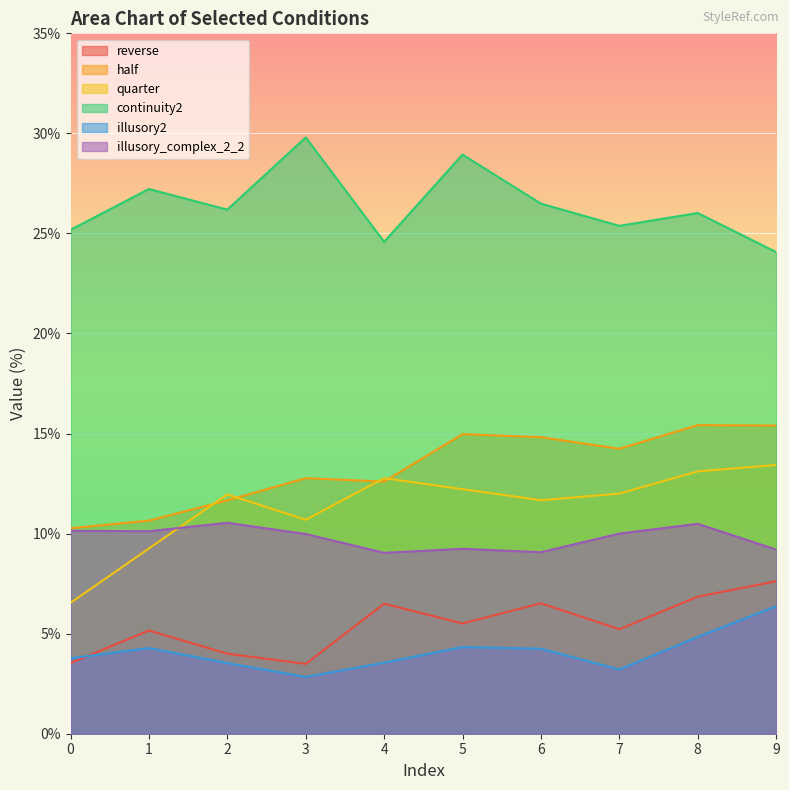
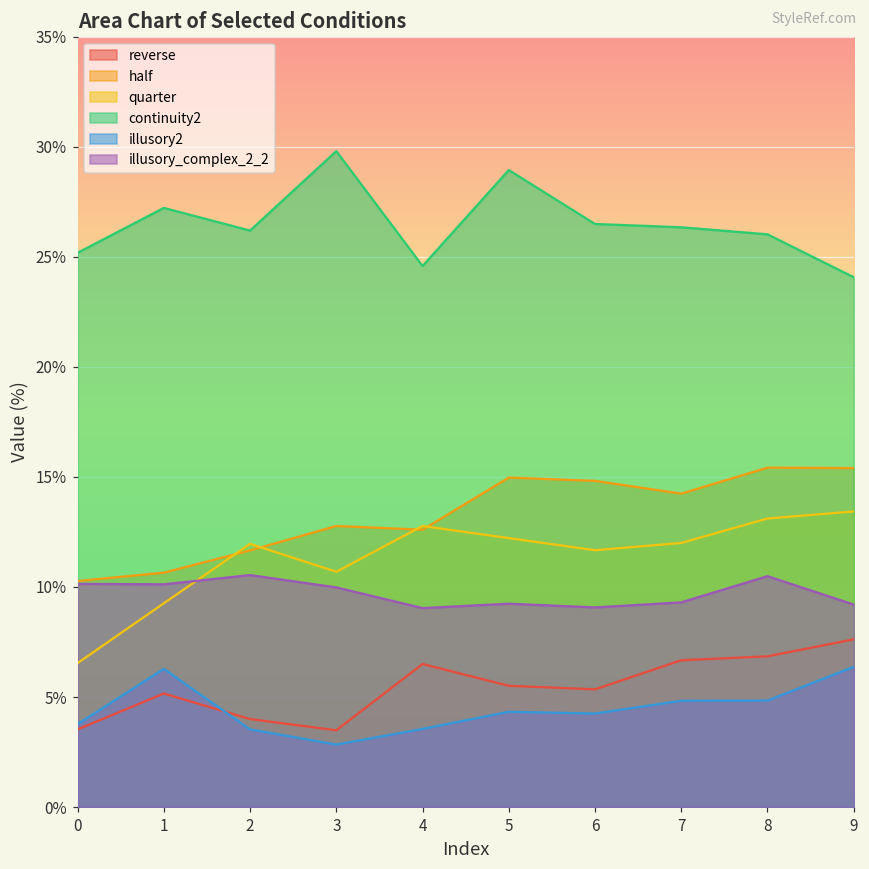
illusory2, 1: 4.3% -> 6.3%
reverse, 6: 6.5% -> 5.4%
reverse, 7: 5.2% -> 6.7%
continuity2, 7: 25.4% -> 26.3%
illusory2, 7: 3.2% -> 4.8%
illusory_complex_2_2, 7: 10.0% -> 9.3%
